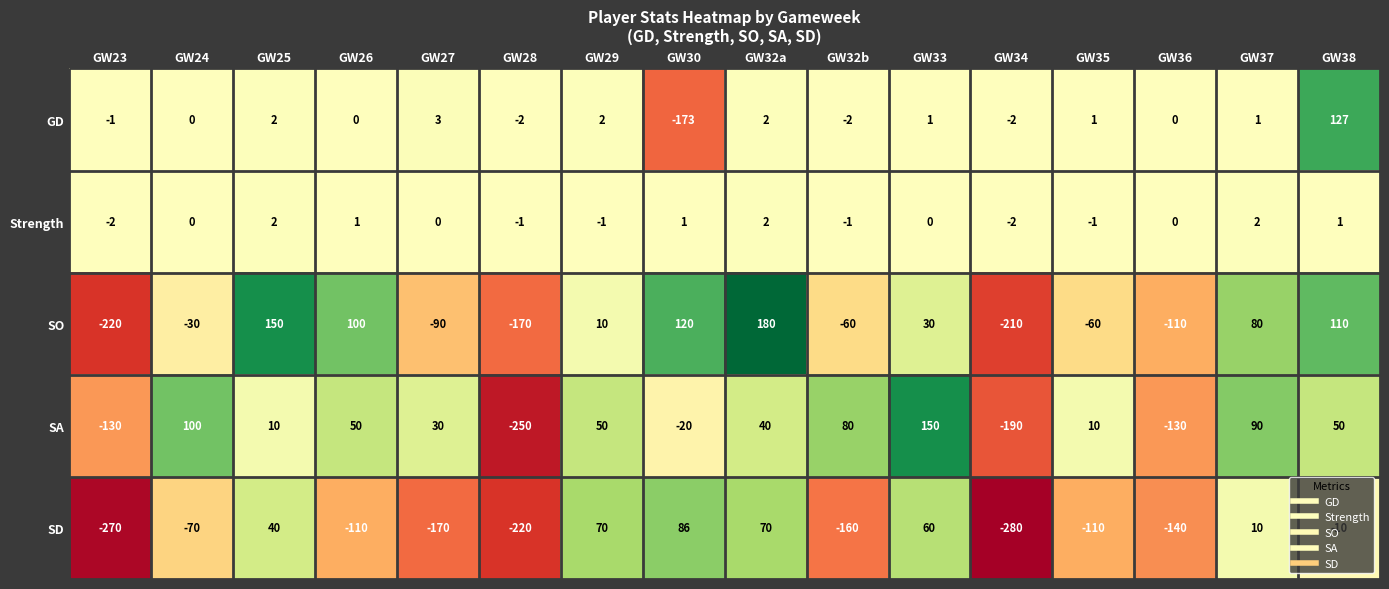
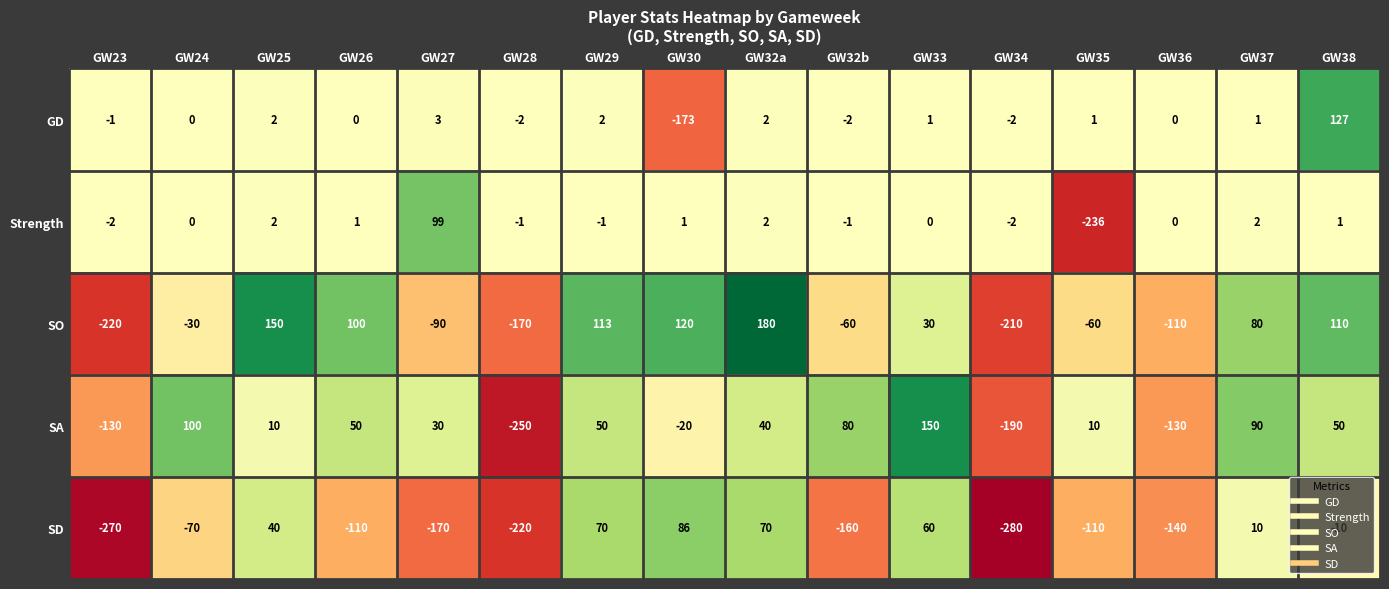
Strength, GW27: 0 -> 99
Strength, GW35: -1 -> -236
SO, GW29: 10 -> 113
